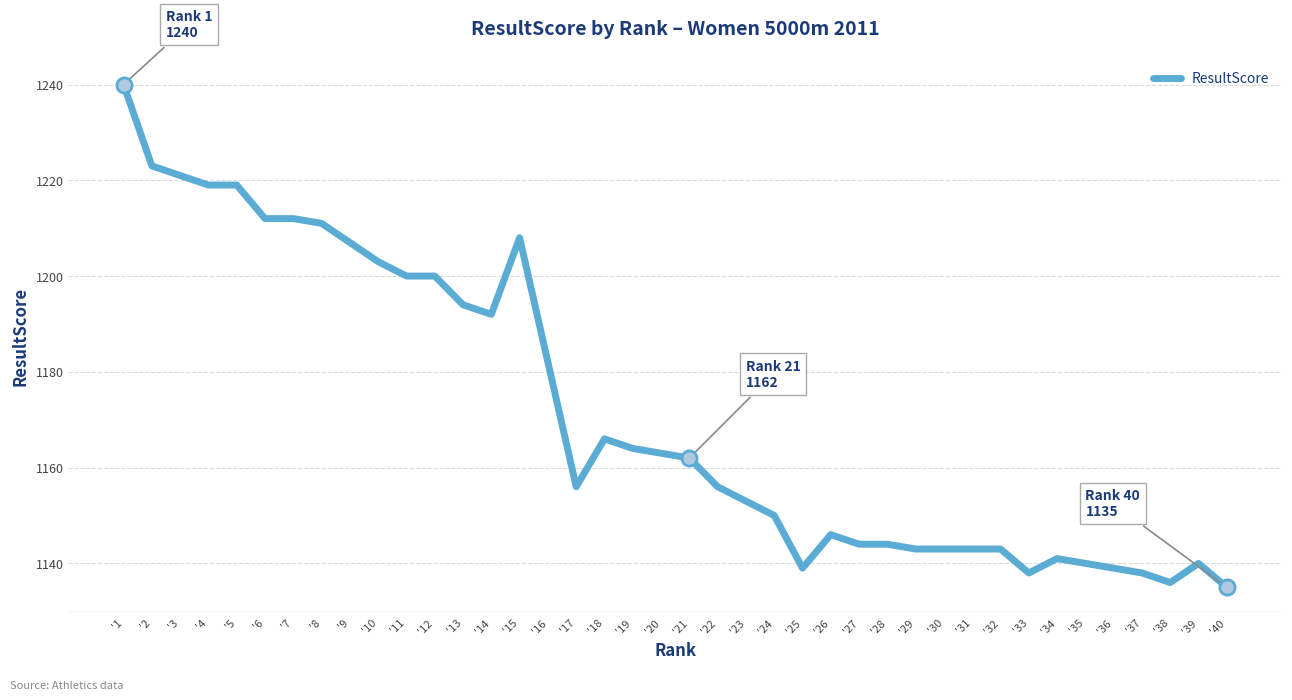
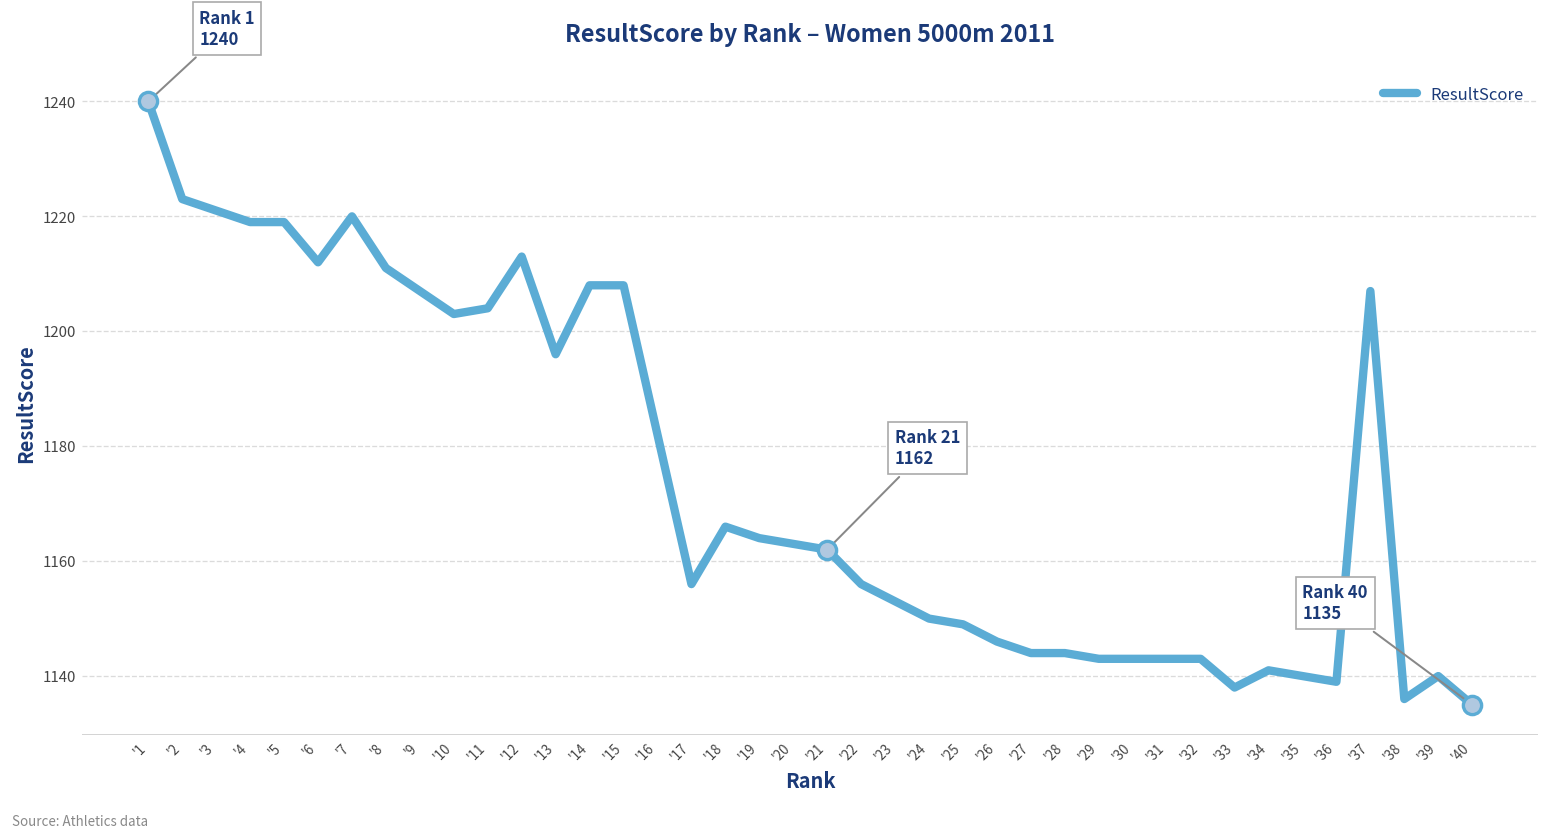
ResultScore, '7: 1212 -> 1220
ResultScore, '11: 1200 -> 1204
ResultScore, '12: 1200 -> 1213
ResultScore, '13: 1194 -> 1196
ResultScore, '14: 1192 -> 1208
ResultScore, '25: 1139 -> 1149
ResultScore, '37: 1138 -> 1207
